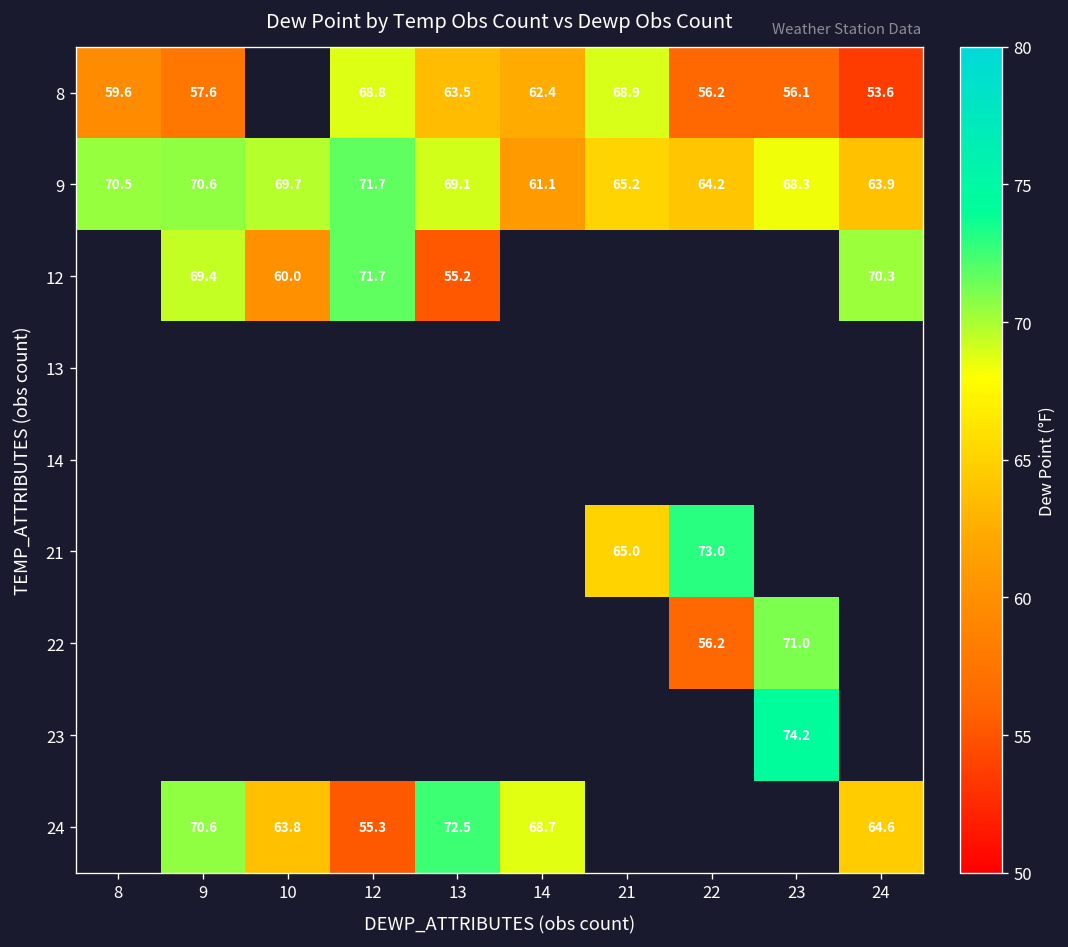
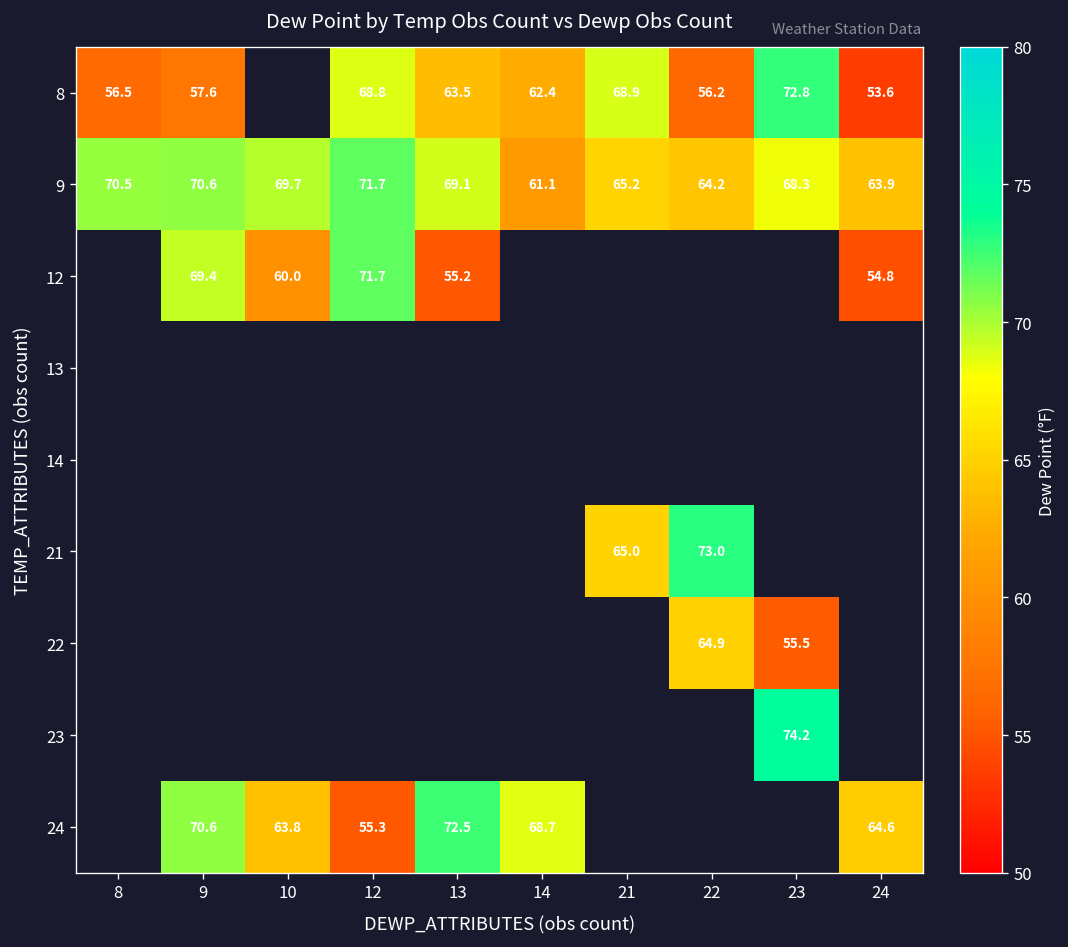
8, 8: 59.6 -> 56.5
8, 23: 56.1 -> 72.8
12, 24: 70.3 -> 54.8
22, 22: 56.2 -> 64.9
22, 23: 71.0 -> 55.5
